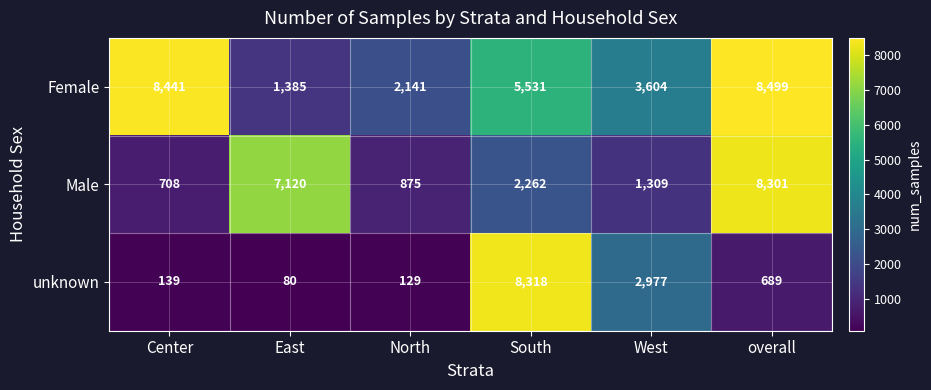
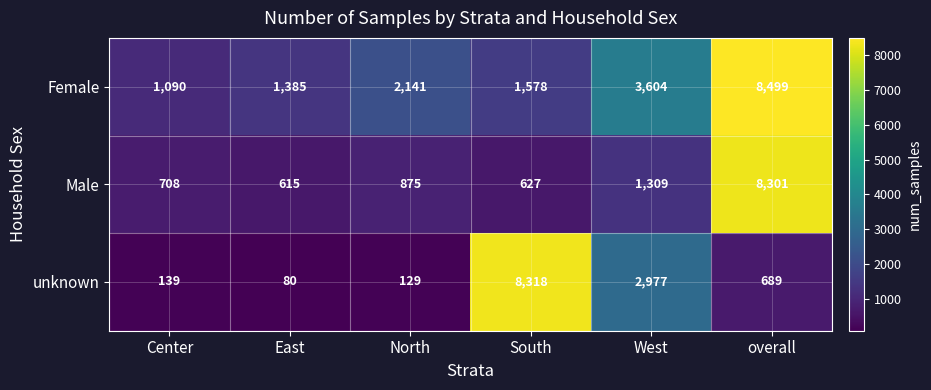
Female, Center: 8,441 -> 1,090
Female, South: 5,531 -> 1,578
Male, East: 7,120 -> 615
Male, South: 2,262 -> 627
